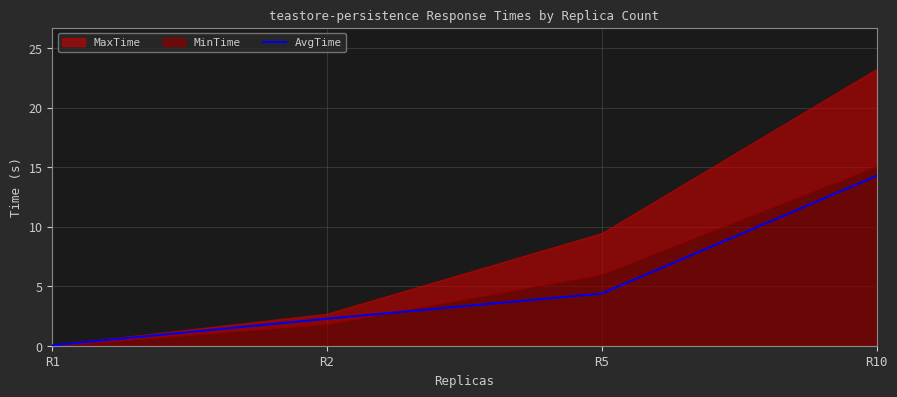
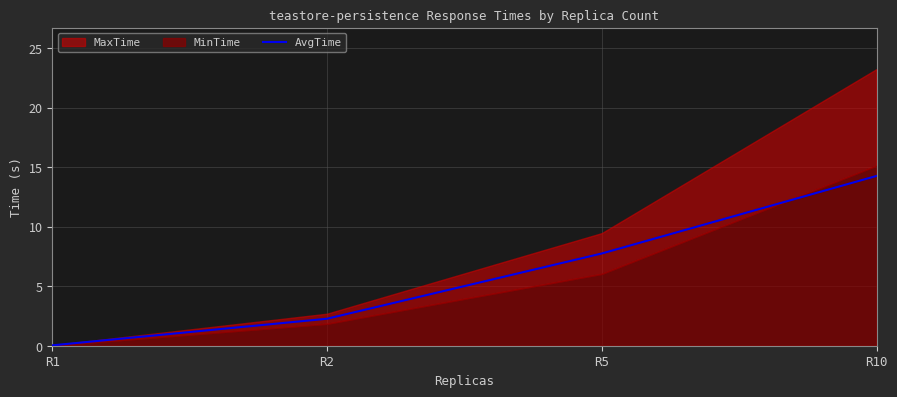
AvgTime, R5: 4.4 -> 7.8
